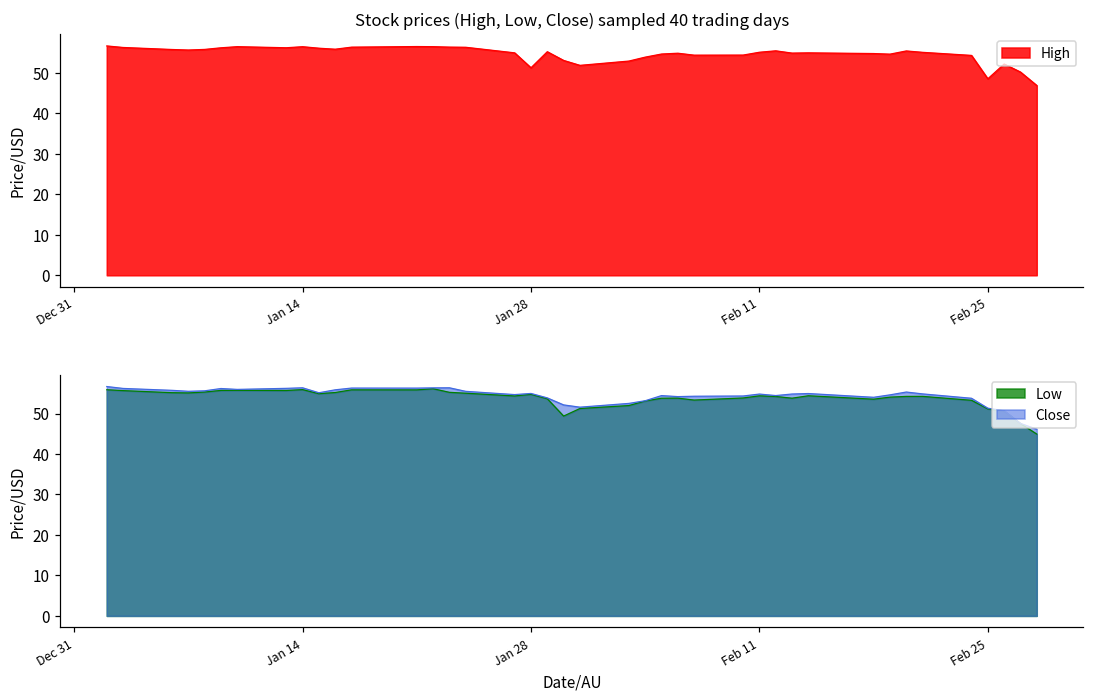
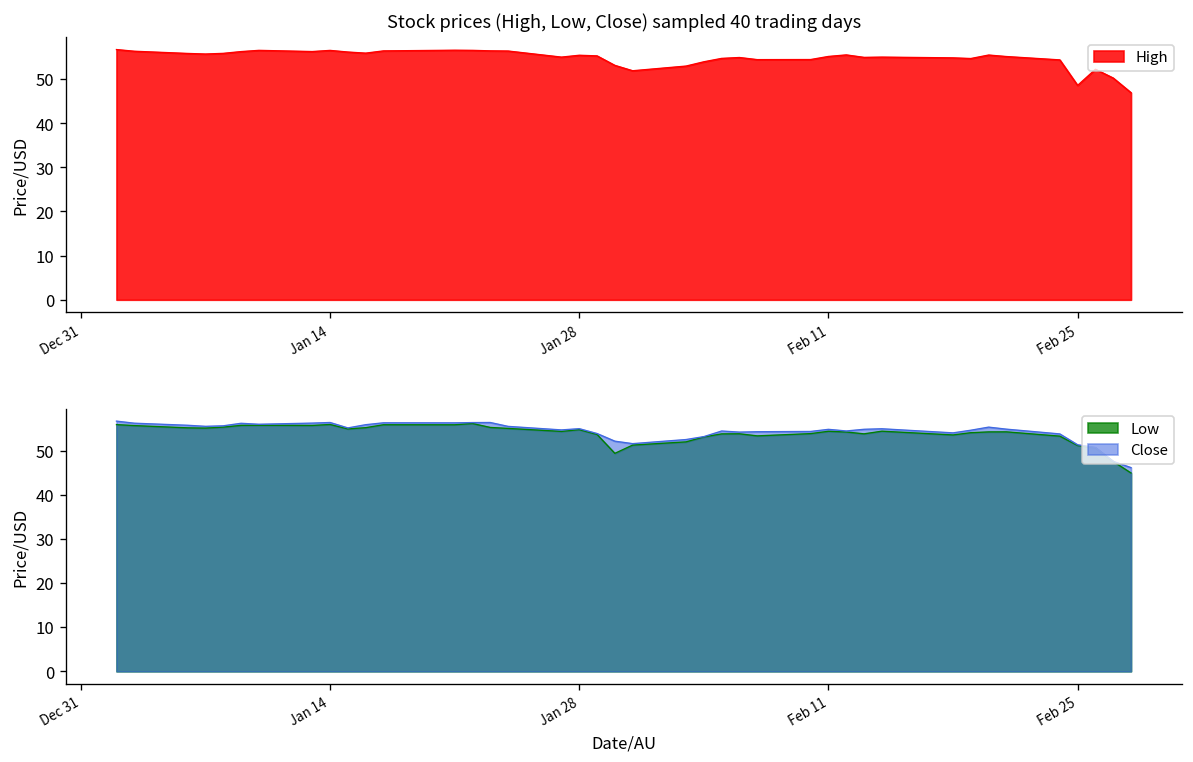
Stock prices (High, Low, Close) sampled 40 trading days, Jan 28: 51 -> 55
